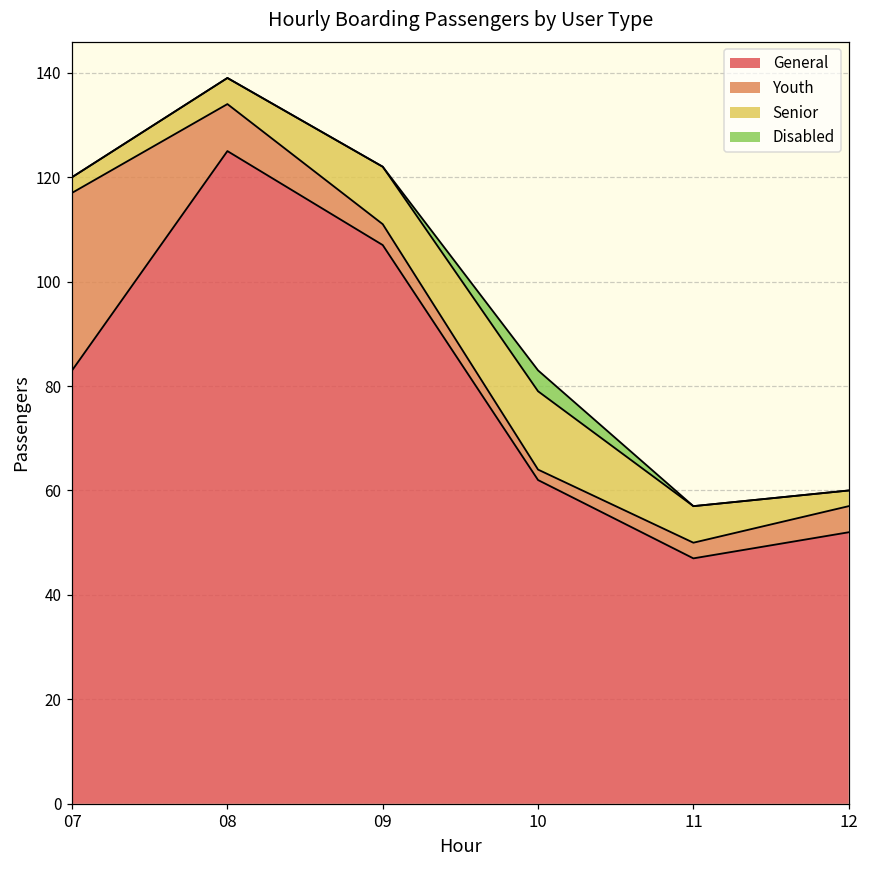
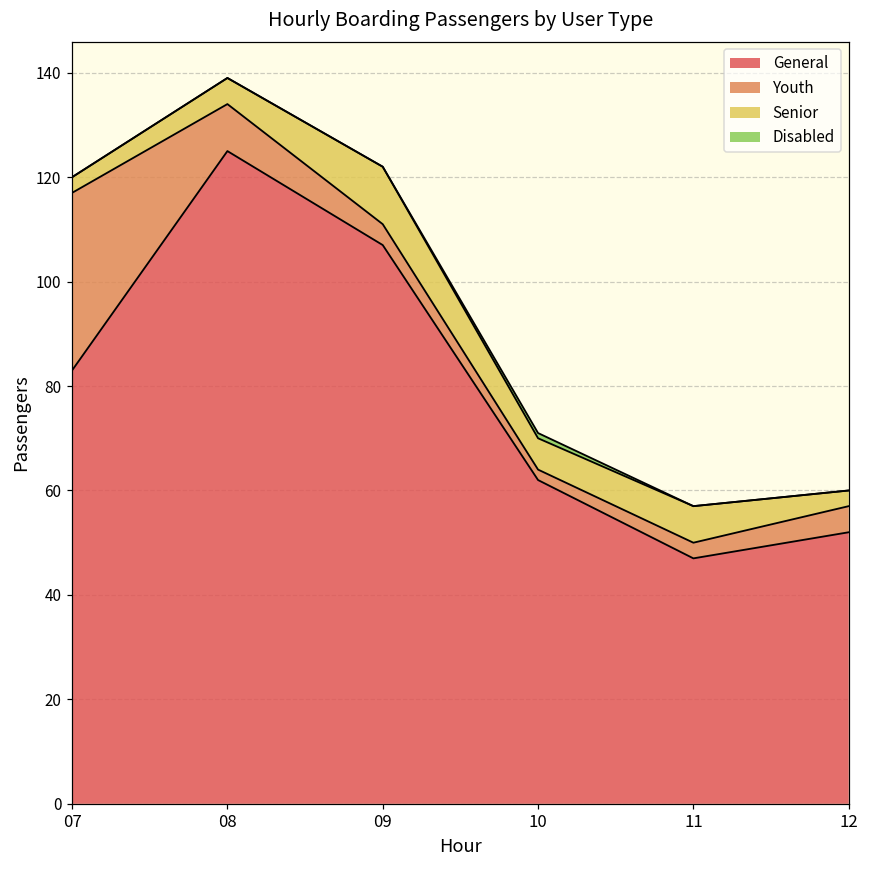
Senior, 10: 15 -> 6
Disabled, 10: 4 -> 1
